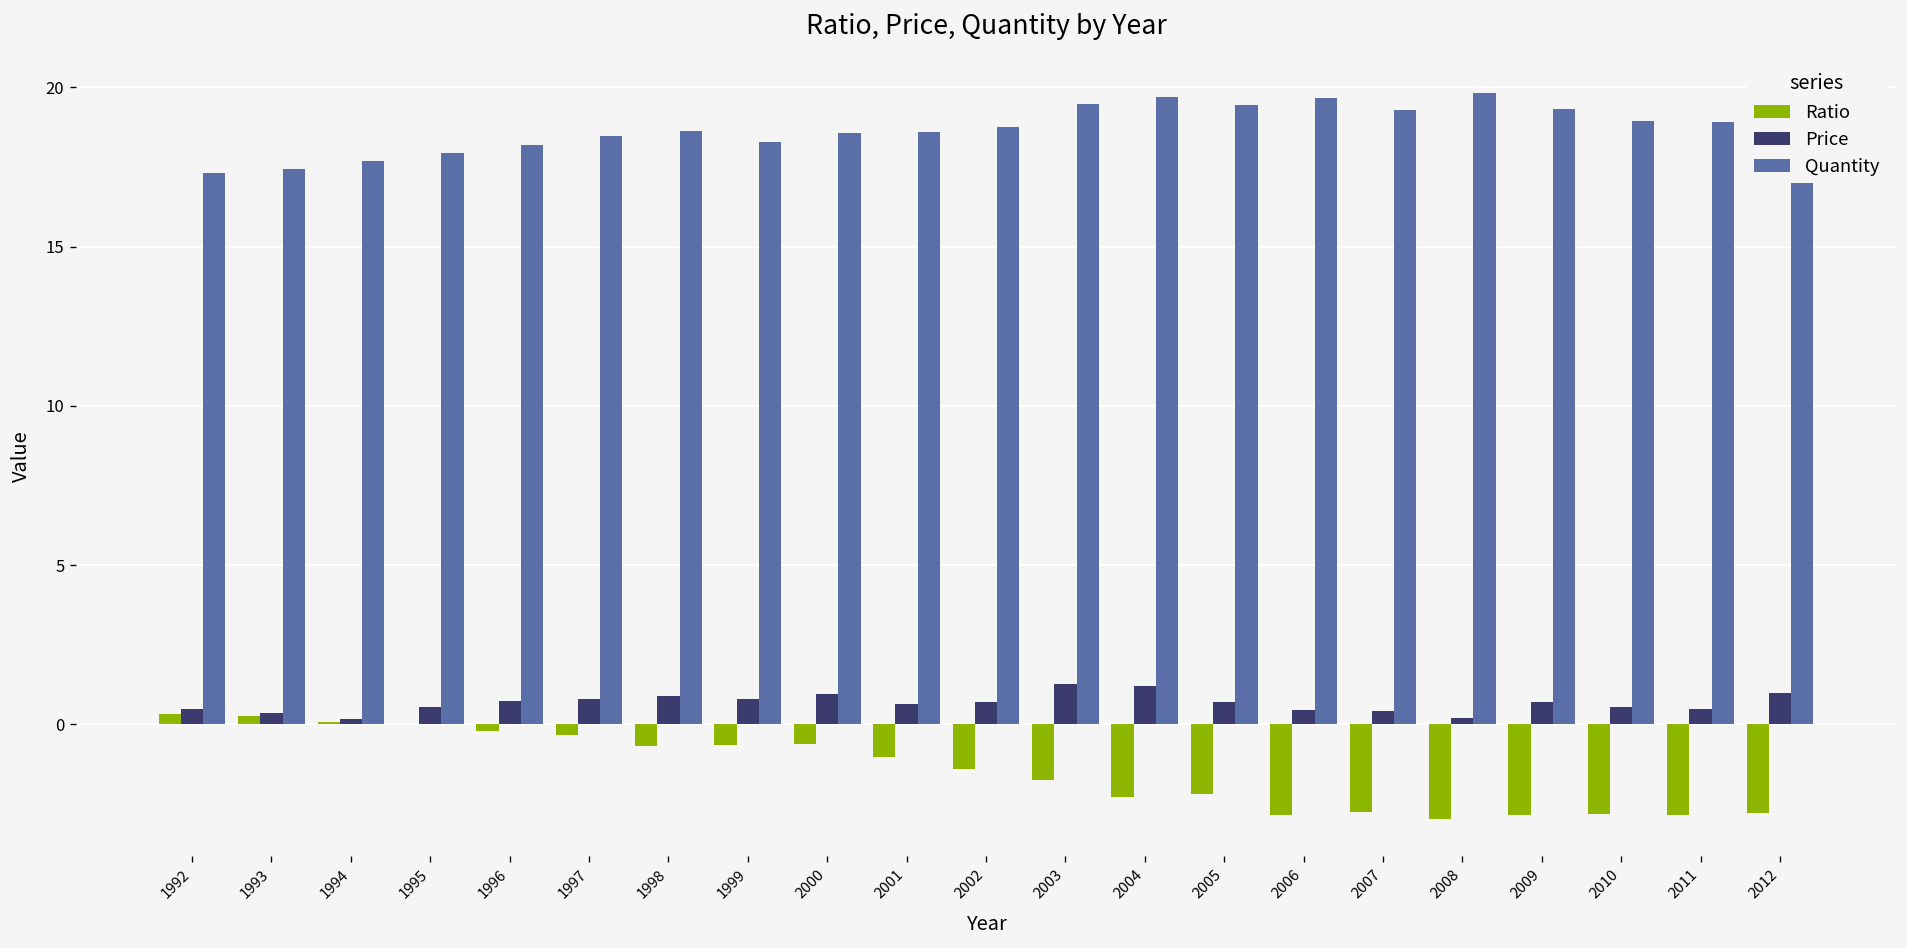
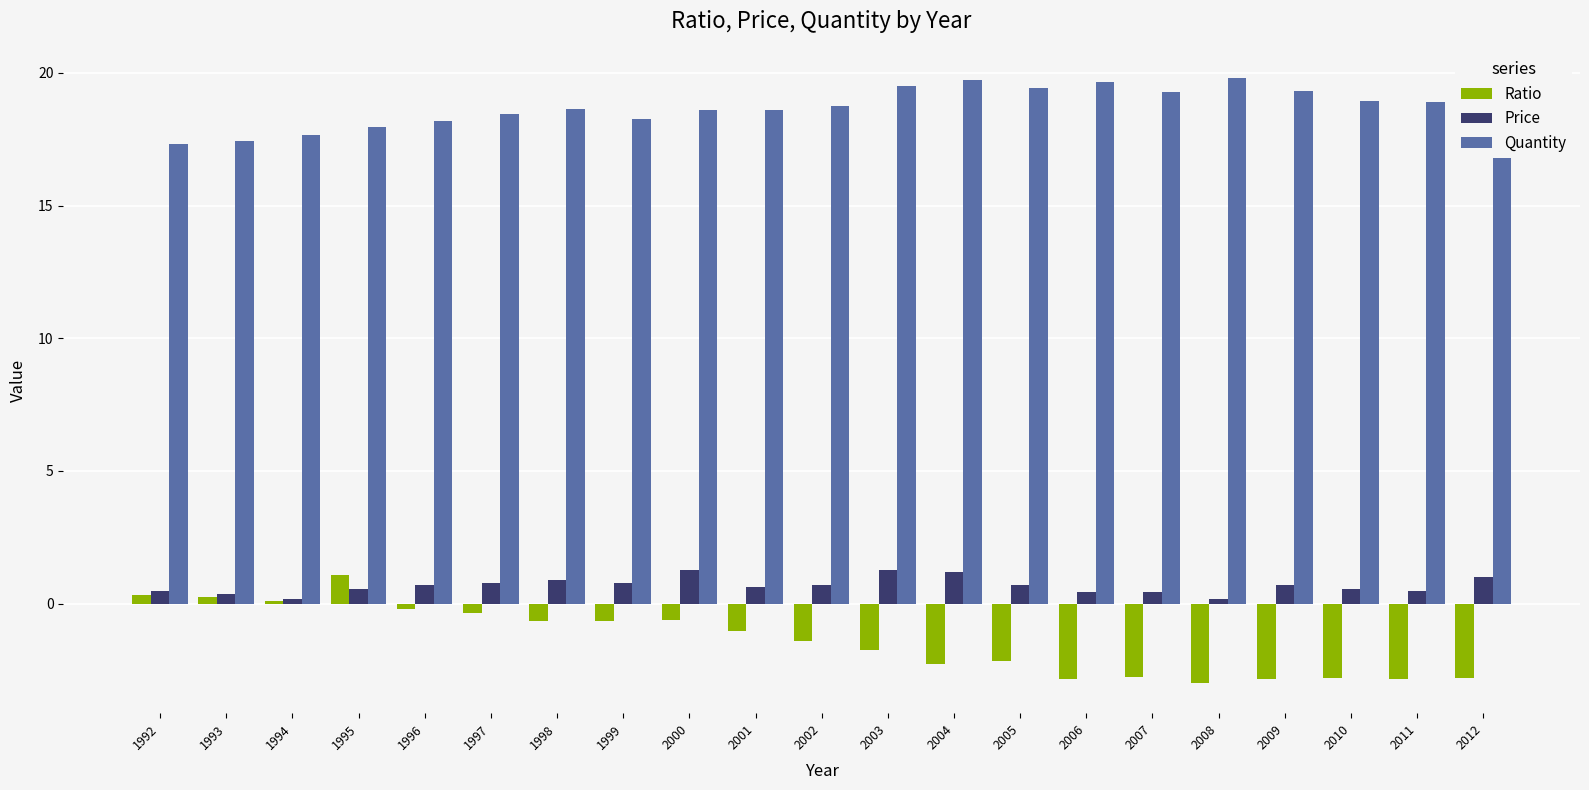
Ratio, 1995: 0.0 -> 1.1
Price, 2000: 0.9 -> 1.3
